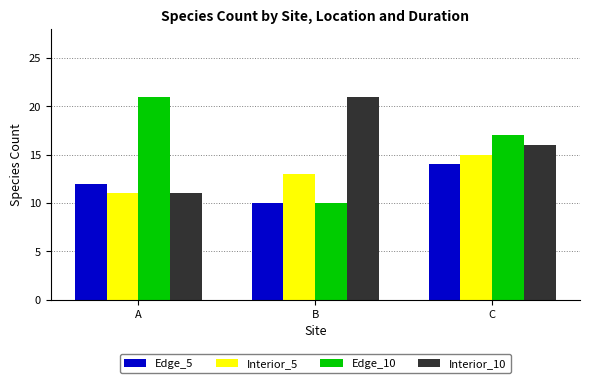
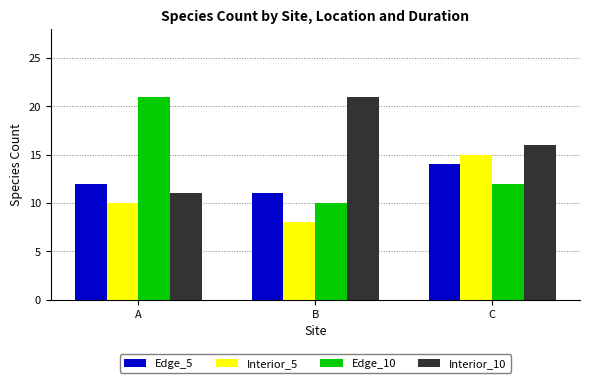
Interior_5, A: 11 -> 10
Edge_5, B: 10 -> 11
Interior_5, B: 13 -> 8
Edge_10, C: 17 -> 12
